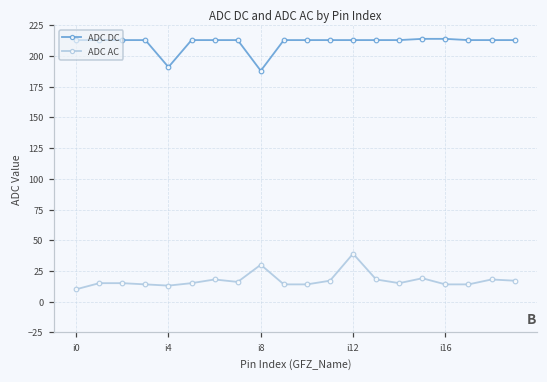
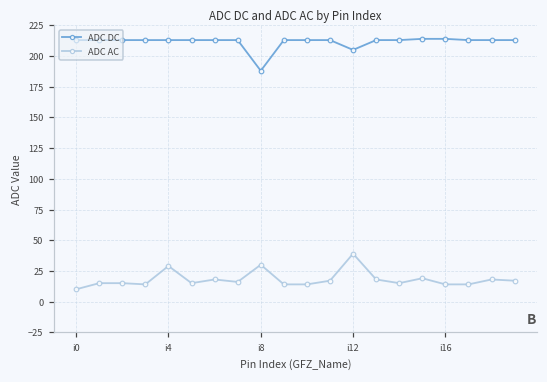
ADC DC, i4: 191 -> 213
ADC AC, i4: 13 -> 29
ADC DC, i12: 213 -> 205
